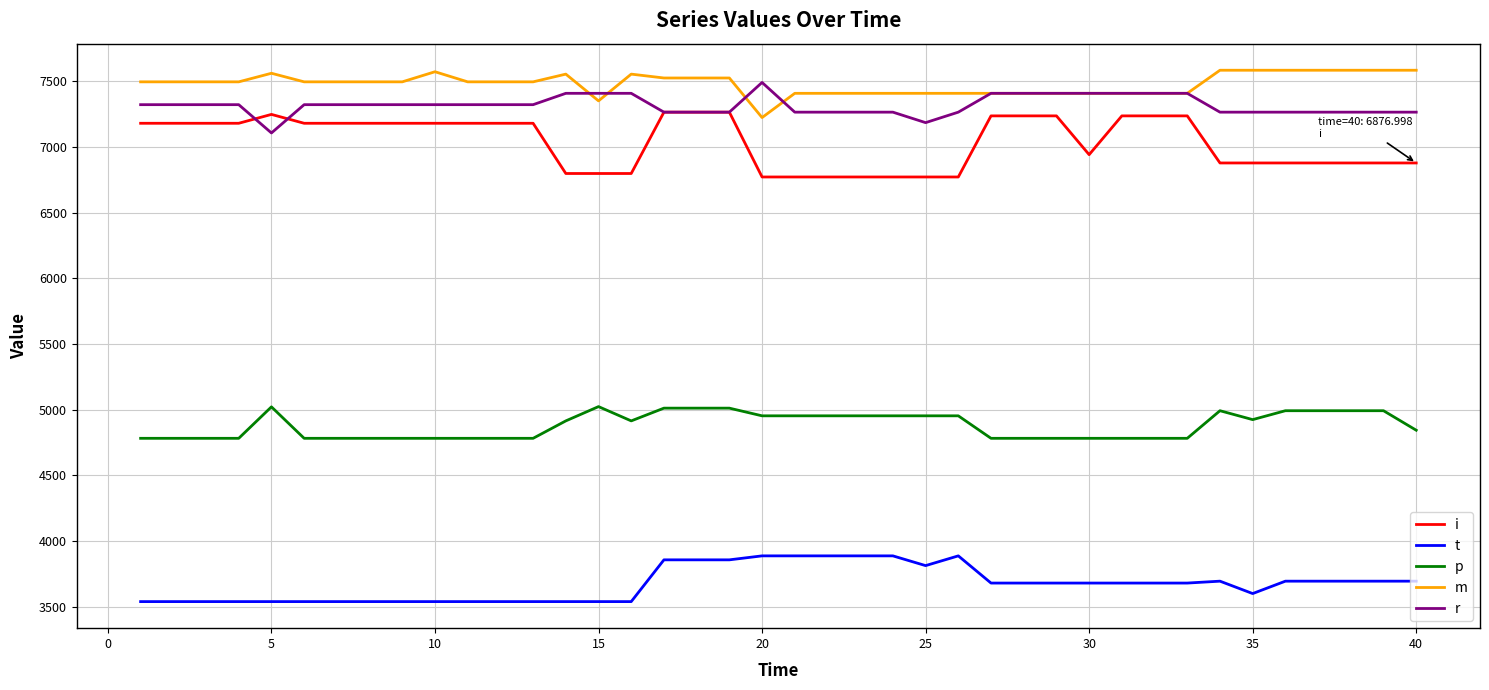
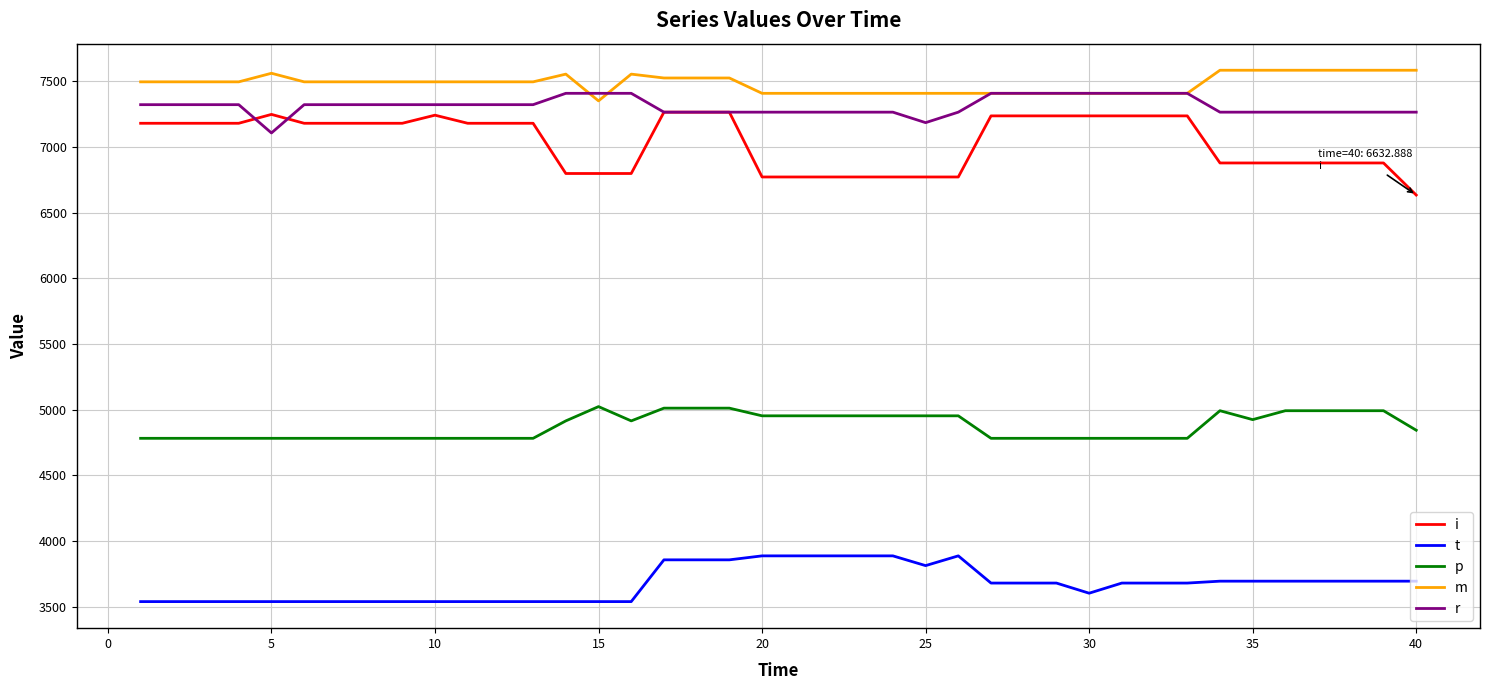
p, 5: 5020 -> 4780
i, 10: 7180 -> 7240
m, 10: 7570 -> 7490
m, 20: 7220 -> 7410
r, 20: 7490 -> 7260
i, 30: 6940 -> 7240
t, 30: 3680 -> 3600
t, 35: 3600 -> 3700
i, 40: 6876.998 -> 6632.888
